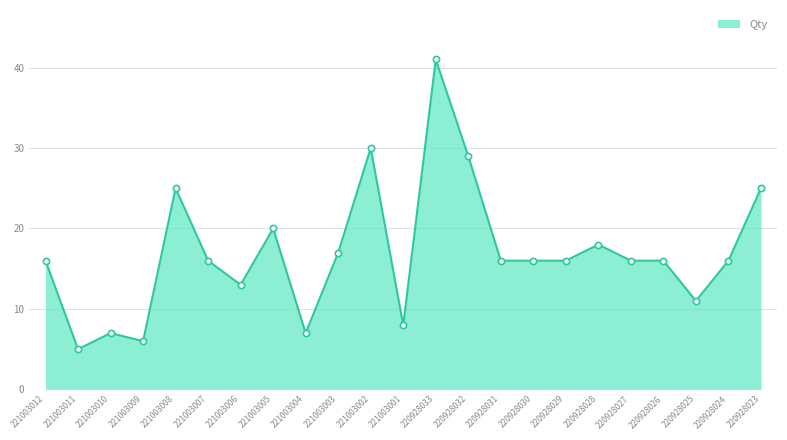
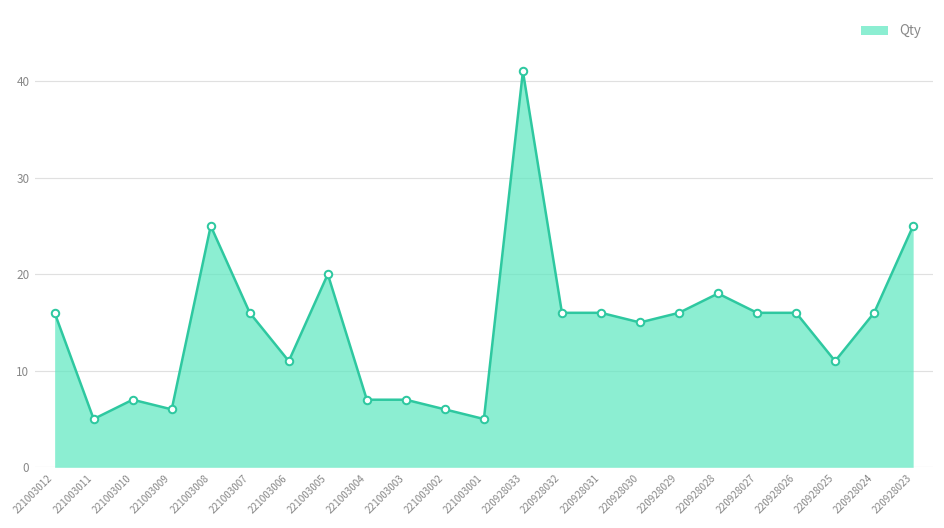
221003006: 13 -> 11
221003003: 17 -> 7
221003002: 30 -> 6
221003001: 8 -> 5
220928032: 29 -> 16
220928030: 16 -> 15
